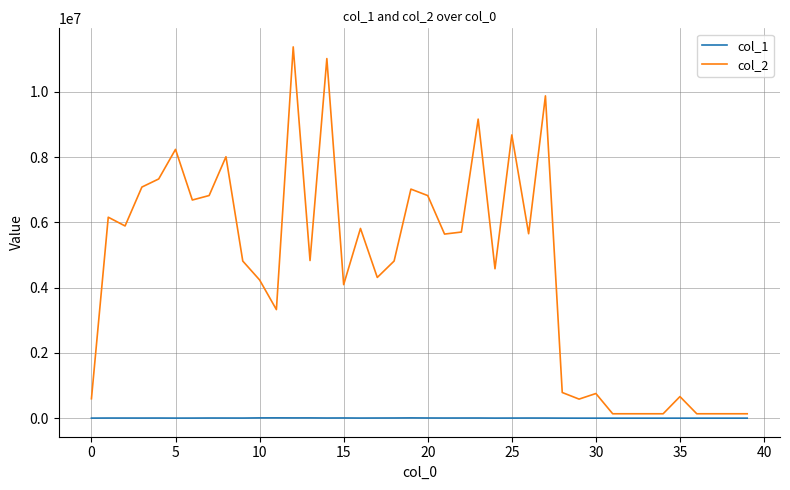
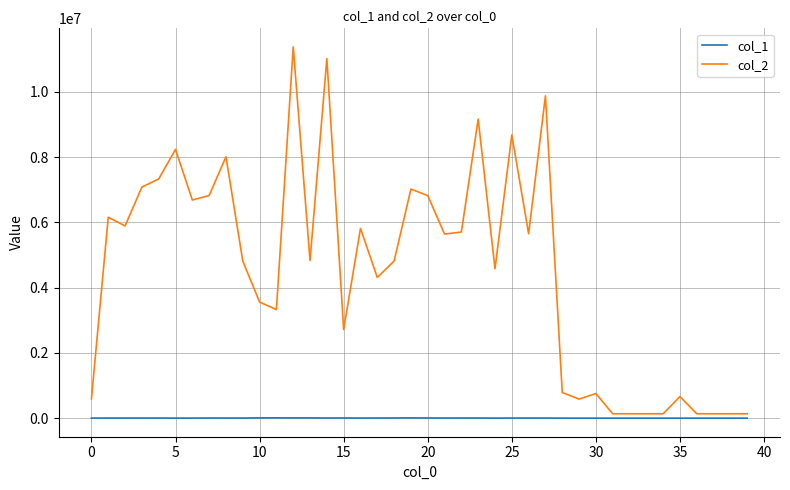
col_2, 10: 4200000 -> 3600000
col_2, 15: 4100000 -> 2700000
